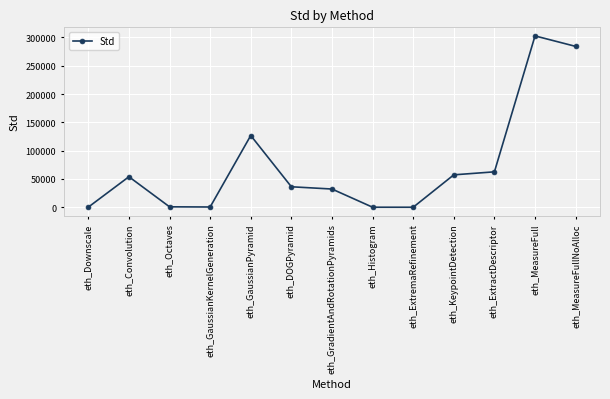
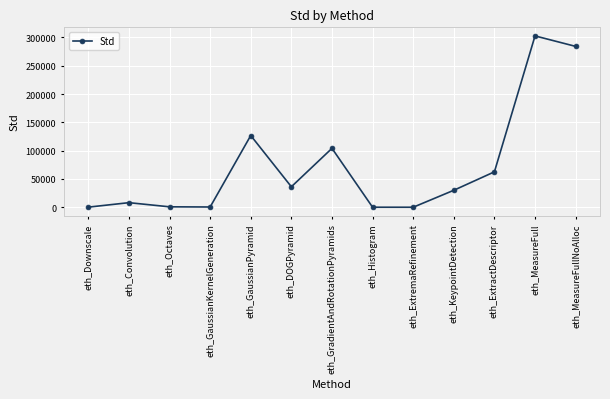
eth_Convolution: 50000 -> 10000
eth_GradientAndRotationPyramids: 30000 -> 100000
eth_KeypointDetection: 60000 -> 30000
